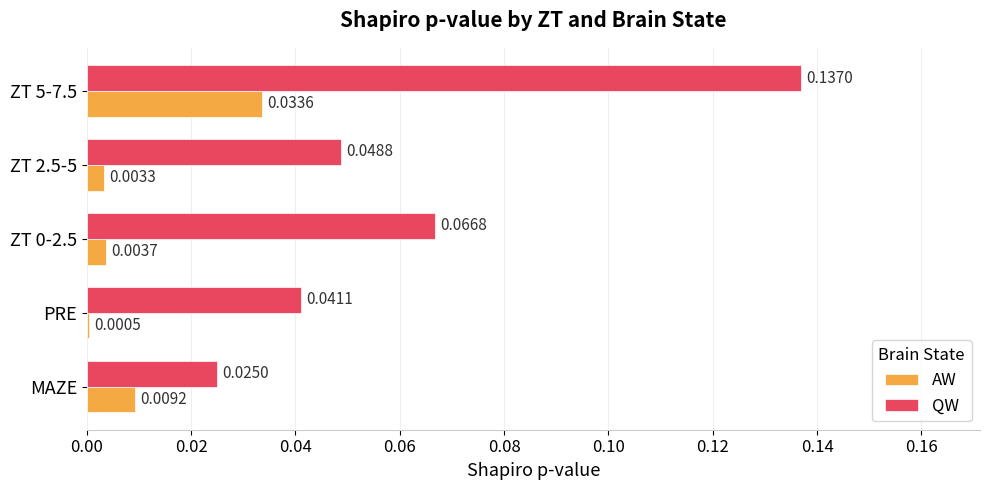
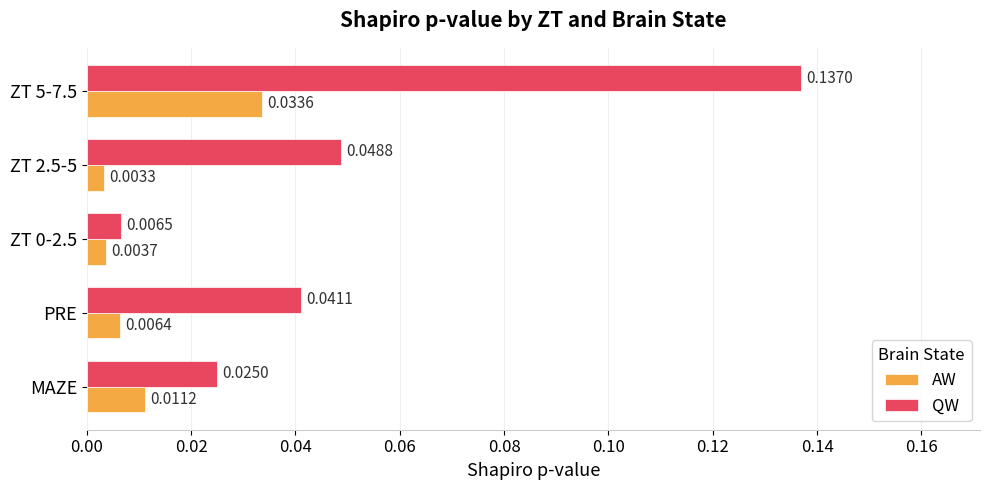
QW, ZT 0-2.5: 0.0668 -> 0.0065
AW, PRE: 0.0005 -> 0.0064
AW, MAZE: 0.0092 -> 0.0112
